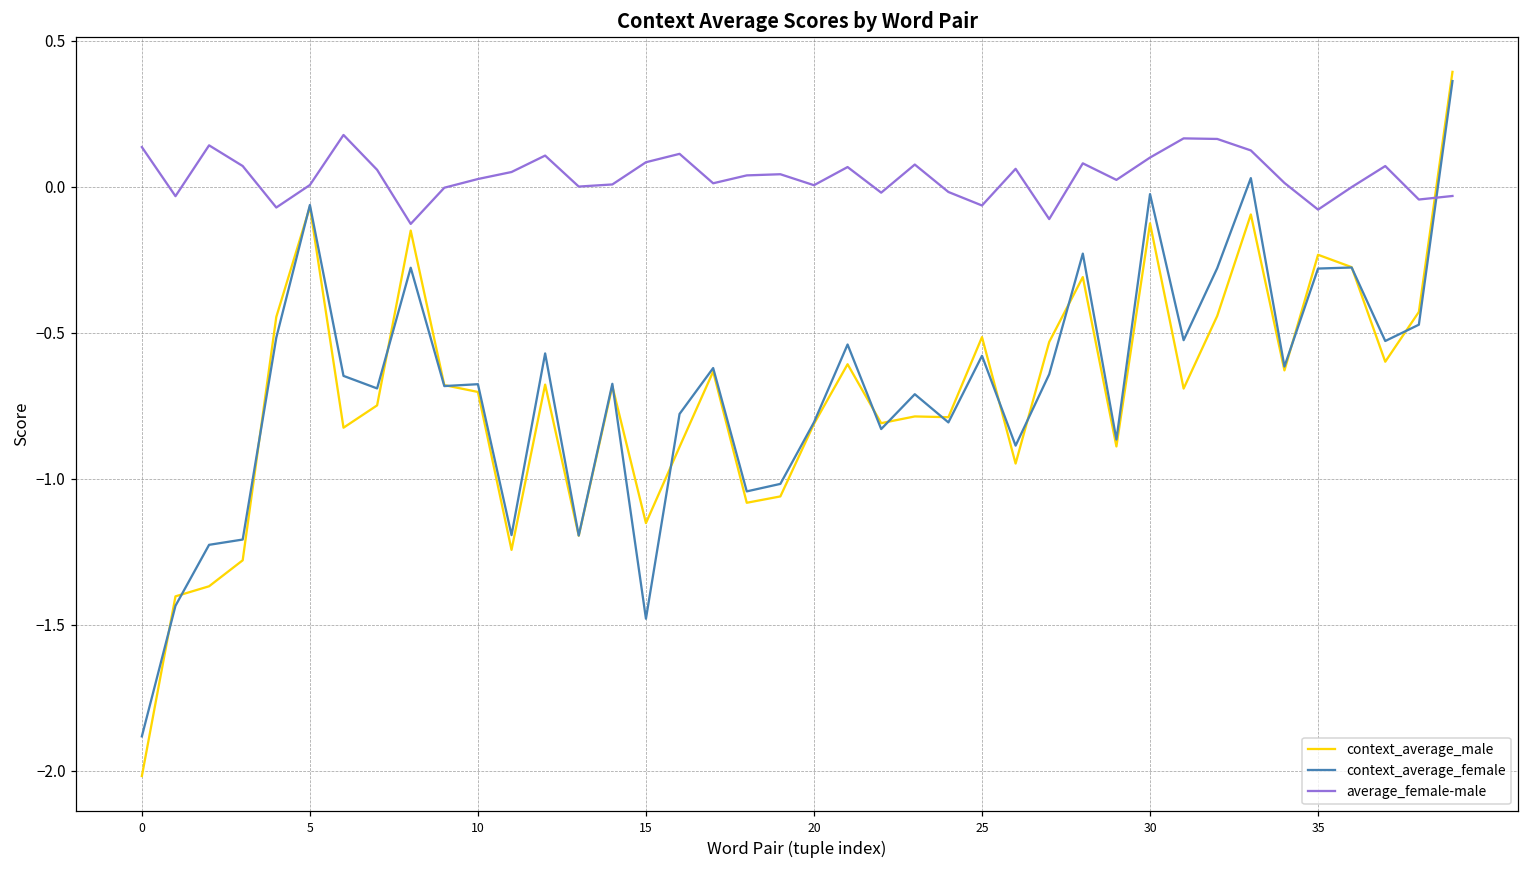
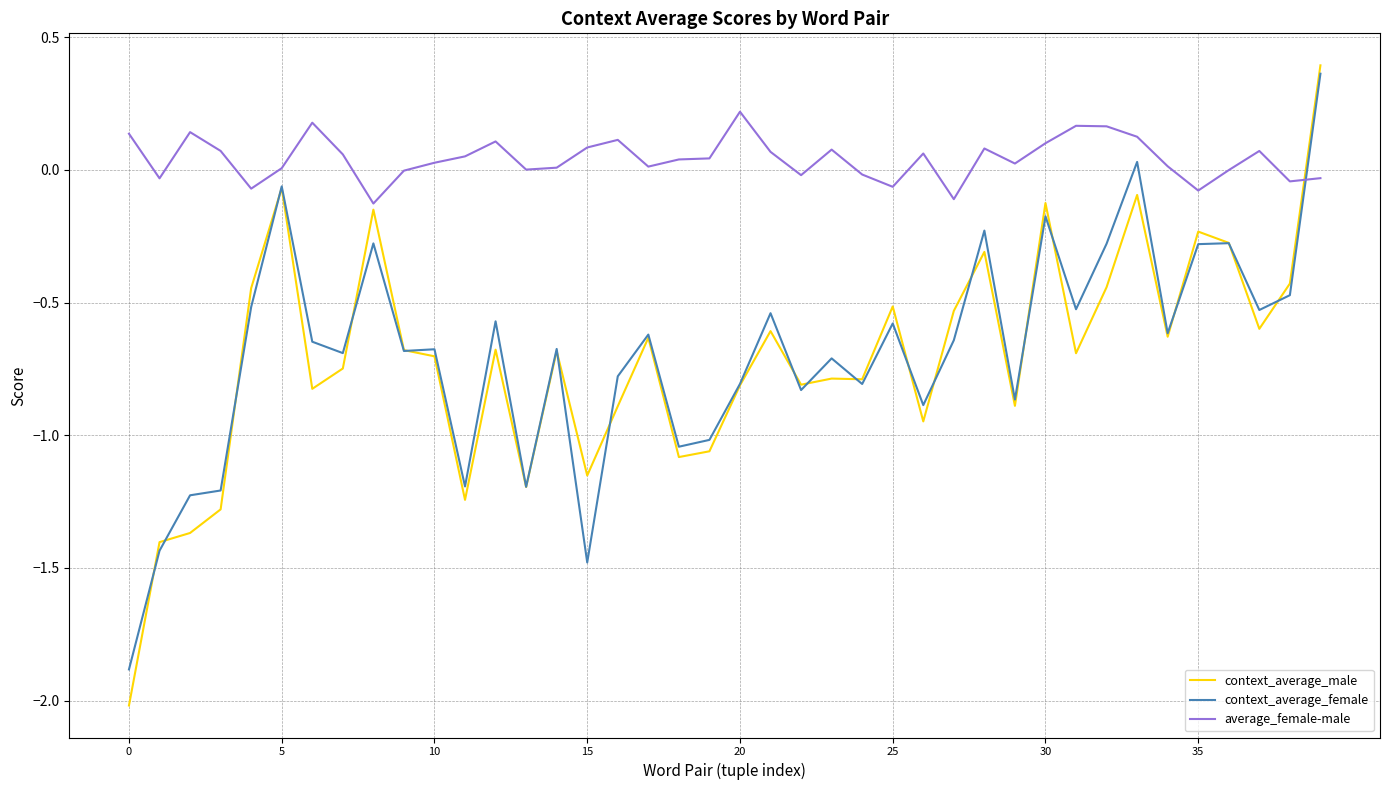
average_female-male, 20: 0.01 -> 0.22
context_average_female, 30: -0.03 -> -0.18
